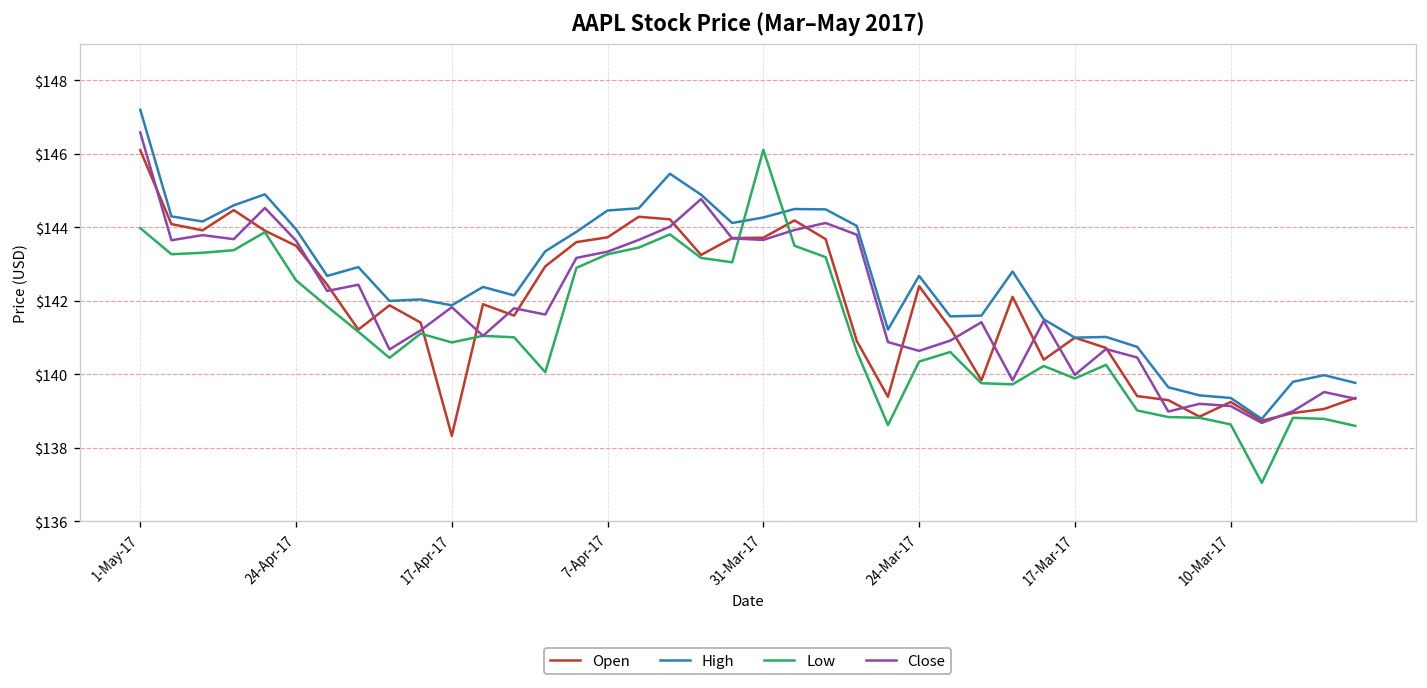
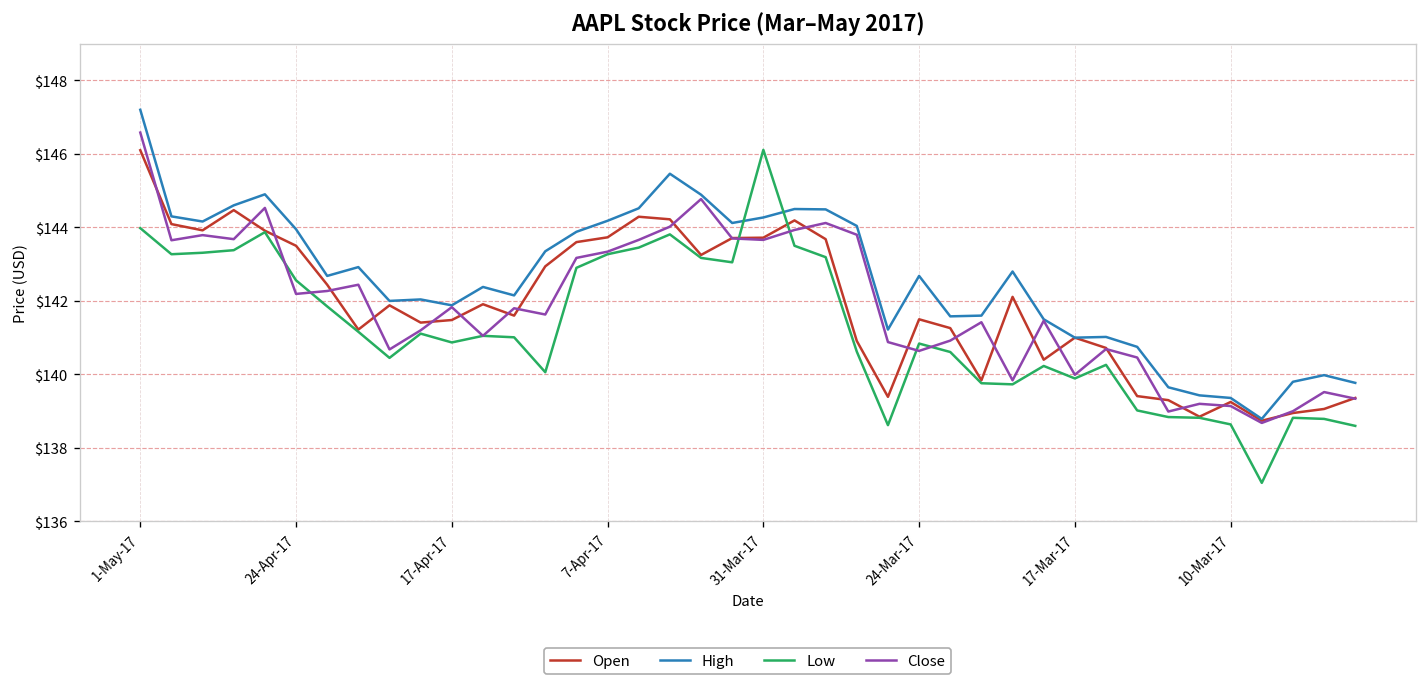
Close, 24-Apr-17: $143.6 -> $142.2
Open, 17-Apr-17: $138.3 -> $141.5
High, 7-Apr-17: $144.5 -> $144.2
Open, 24-Mar-17: $142.4 -> $141.5
Low, 24-Mar-17: $140.4 -> $140.8
